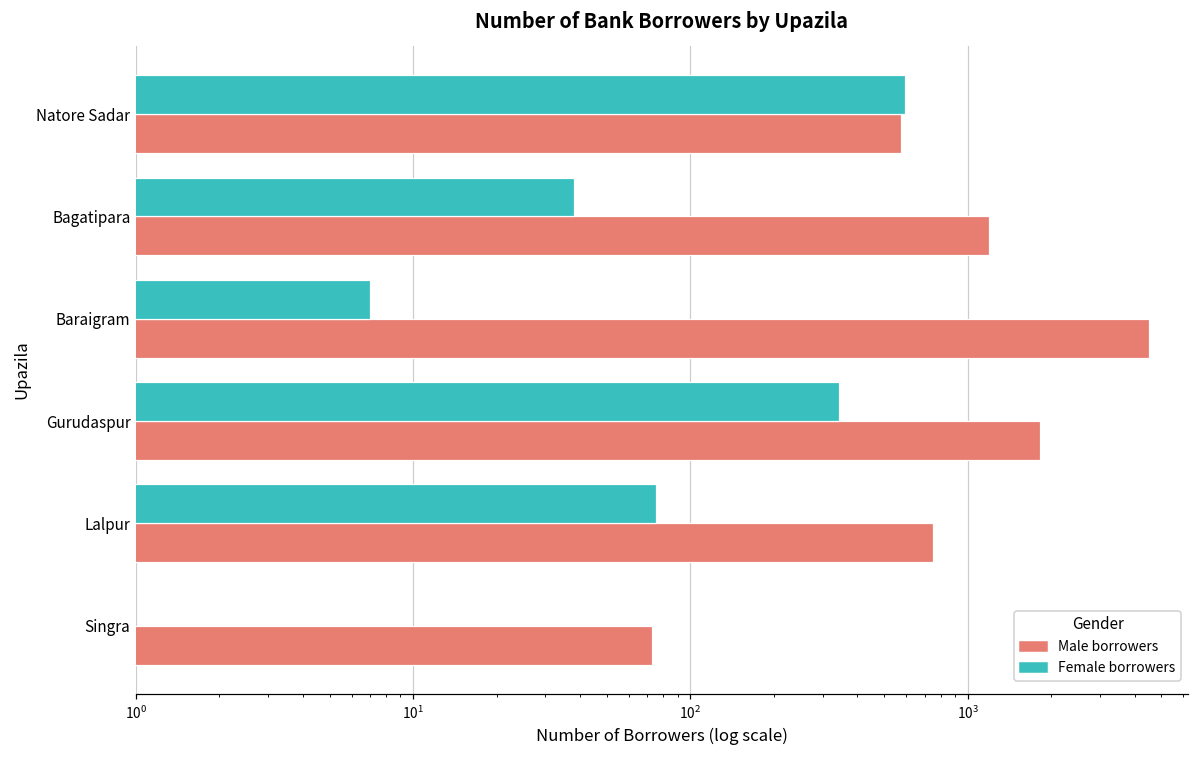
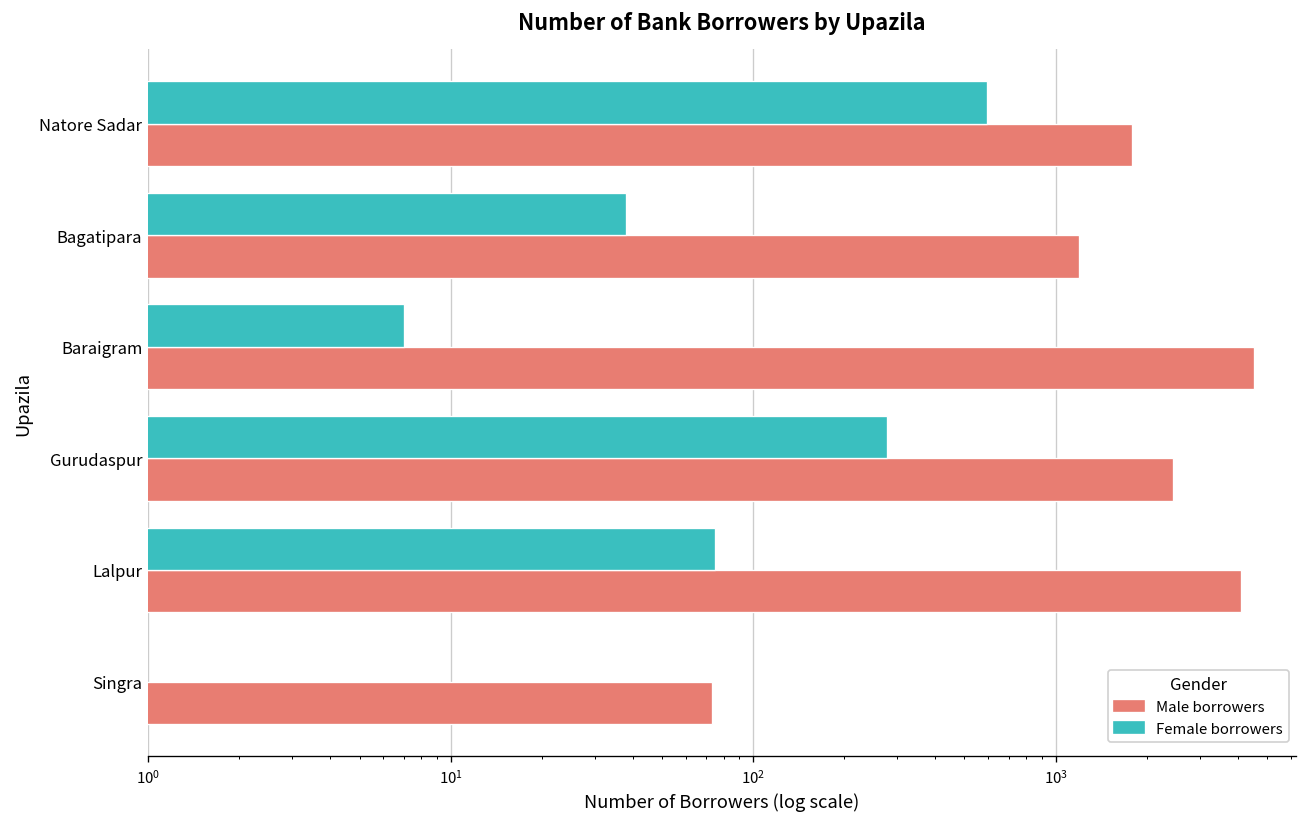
Male borrowers, Natore Sadar: 580 -> 1800
Female borrowers, Gurudaspur: 350 -> 280
Male borrowers, Gurudaspur: 1800 -> 2400
Male borrowers, Lalpur: 750 -> 4100
